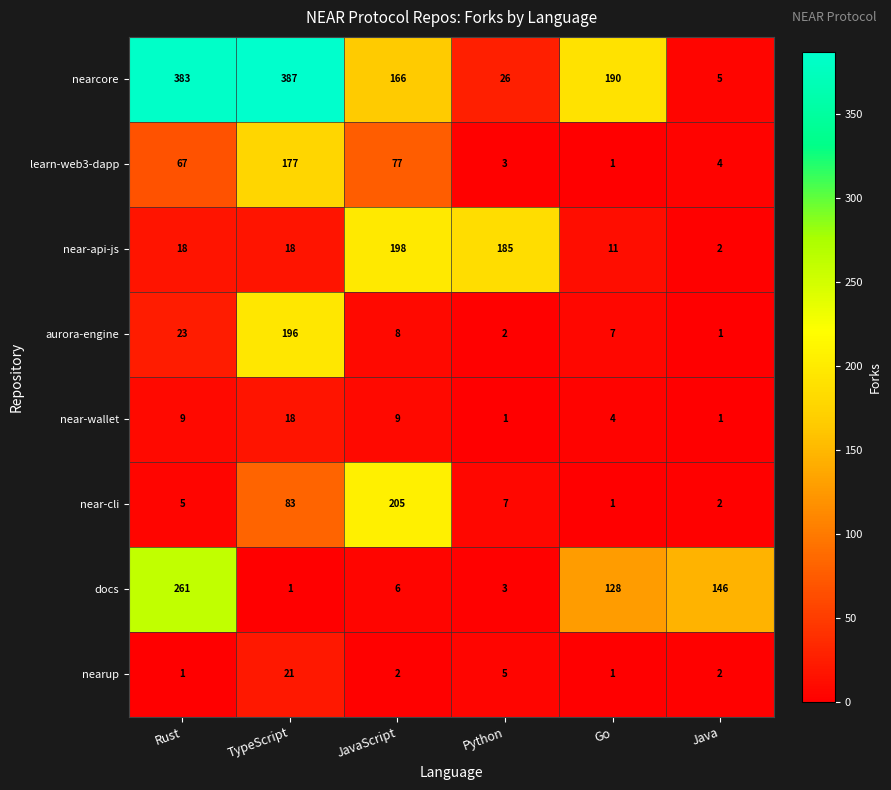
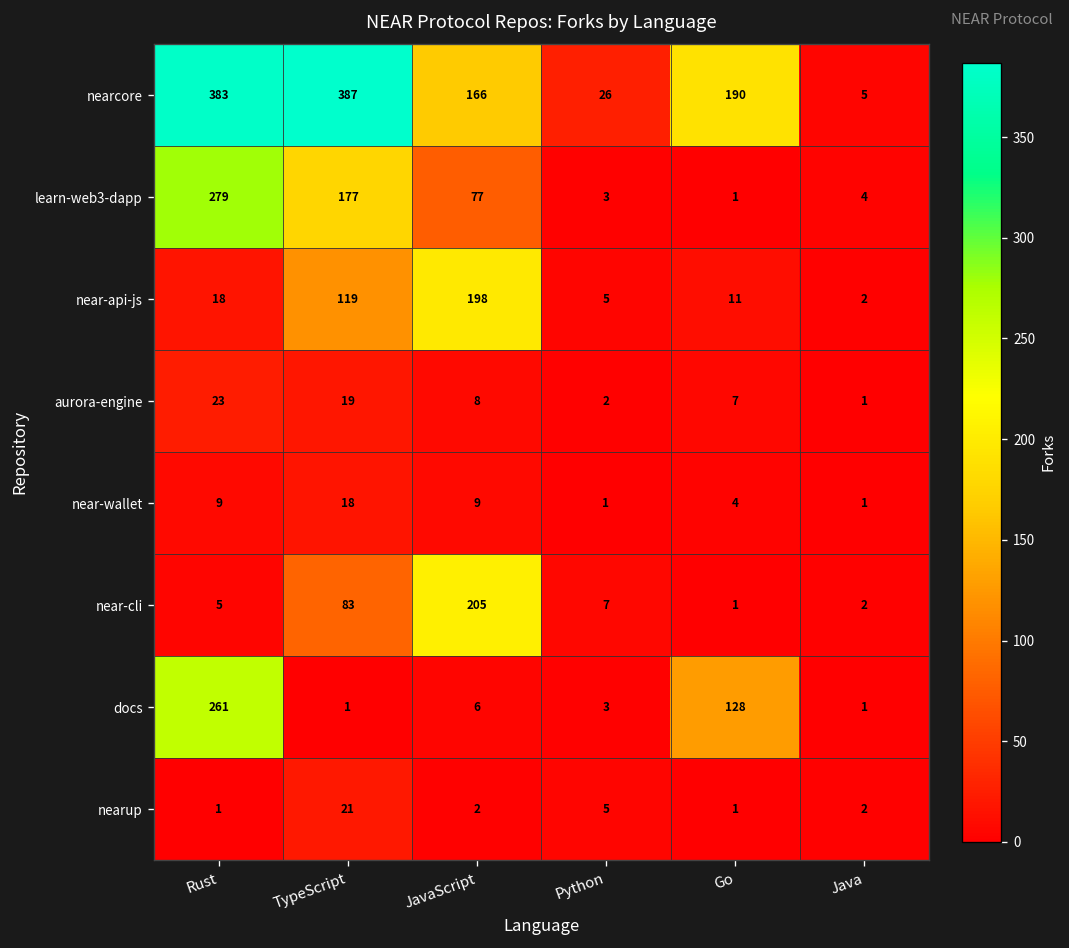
learn-web3-dapp, Rust: 67 -> 279
near-api-js, TypeScript: 18 -> 119
near-api-js, Python: 185 -> 5
aurora-engine, TypeScript: 196 -> 19
docs, Java: 146 -> 1
